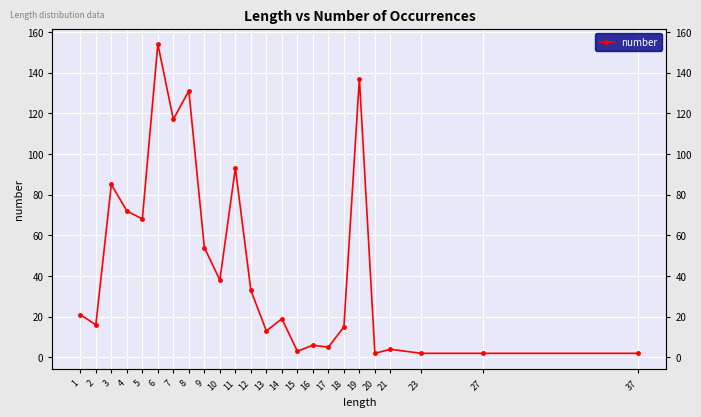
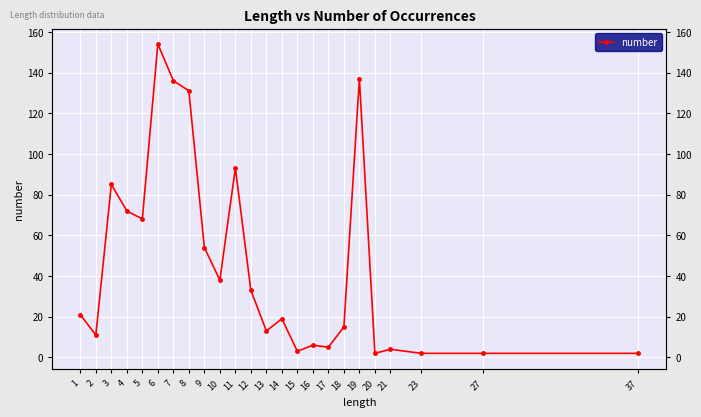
2: 16 -> 11
7: 117 -> 136
